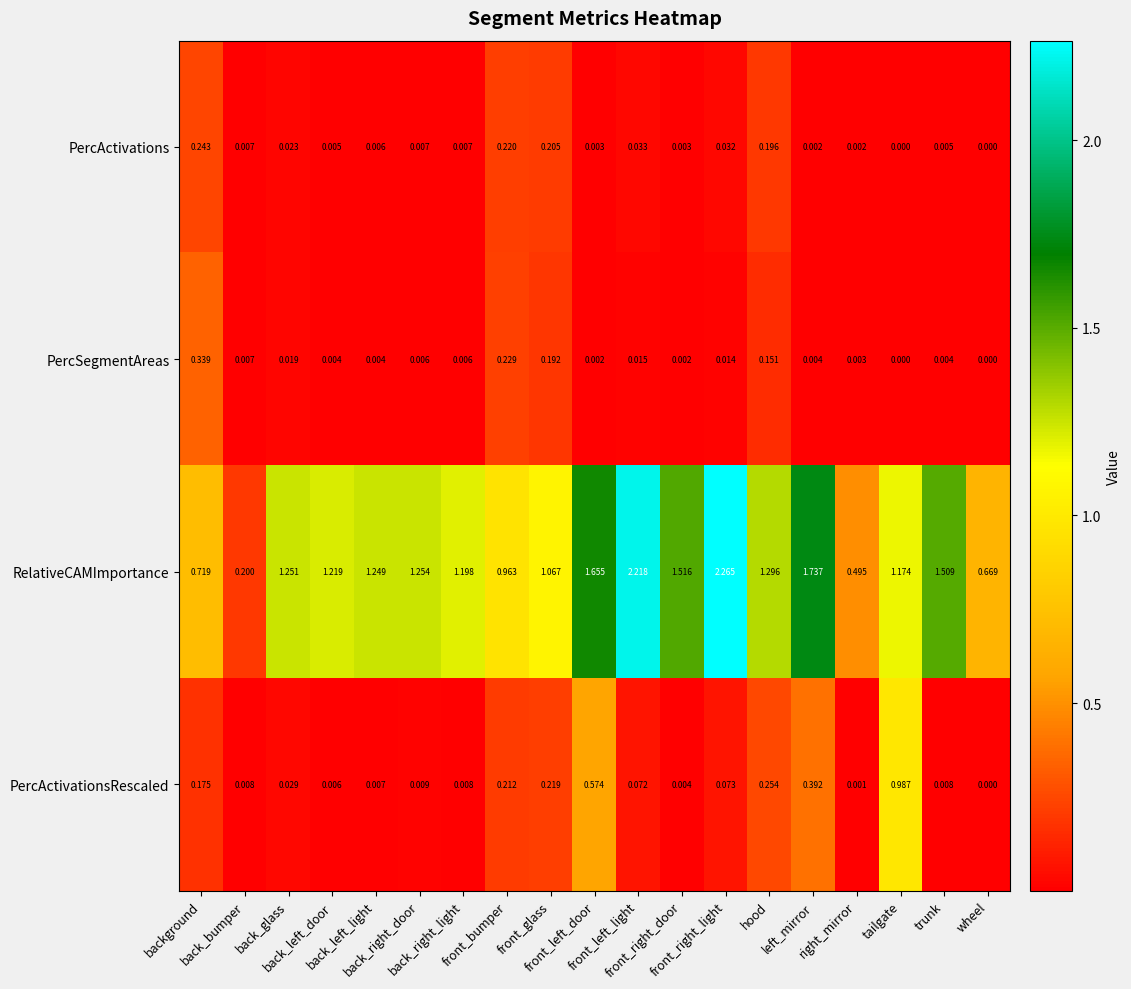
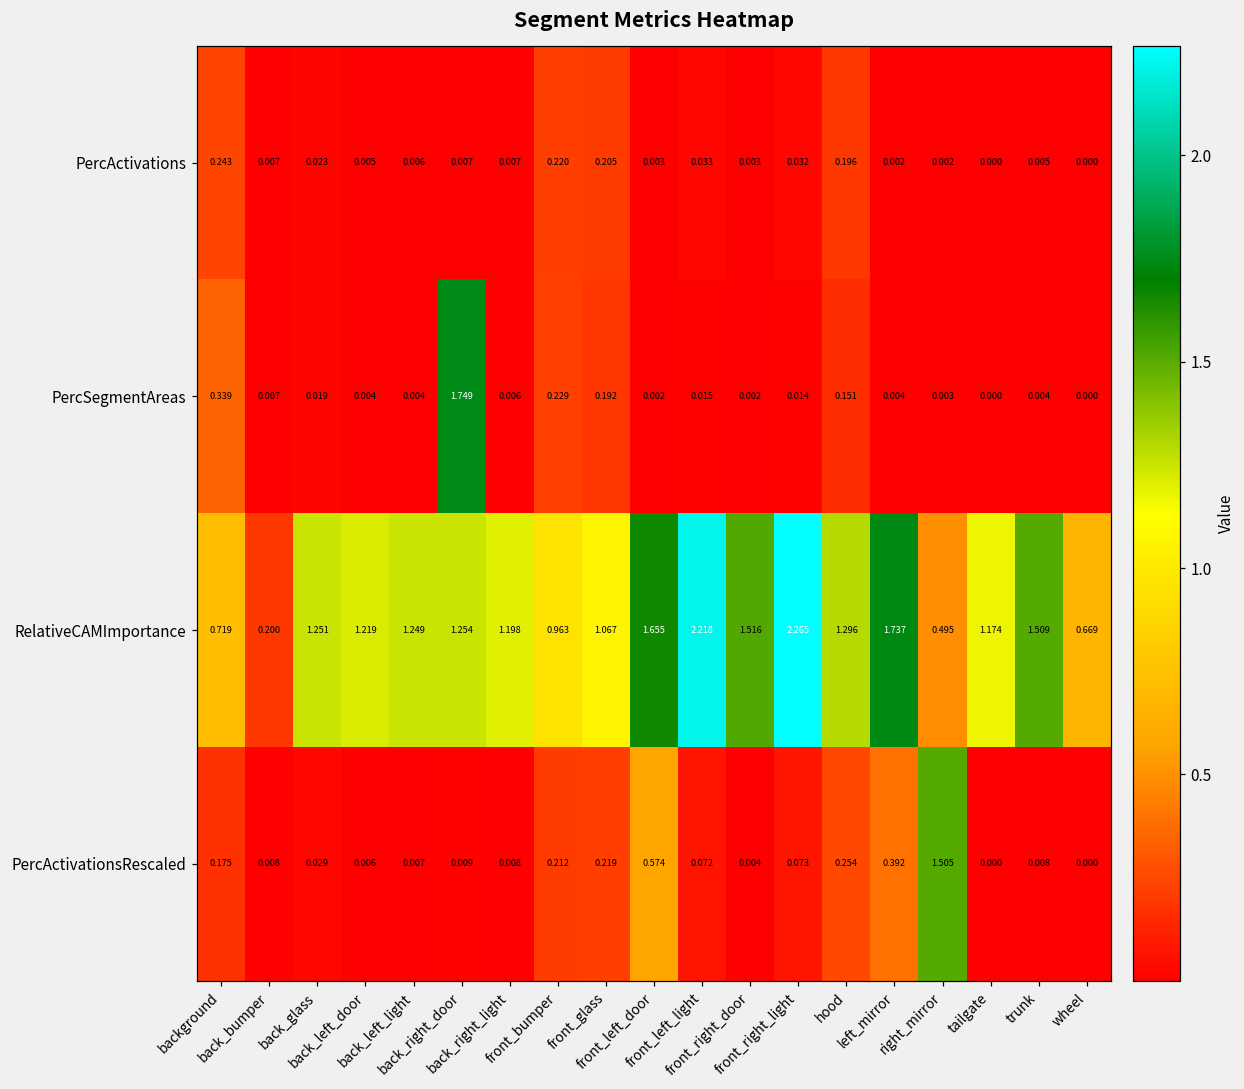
PercSegmentAreas, back_right_door: 0.006 -> 1.749
PercActivationsRescaled, right_mirror: 0.001 -> 1.505
PercActivationsRescaled, tailgate: 0.987 -> 0.000
